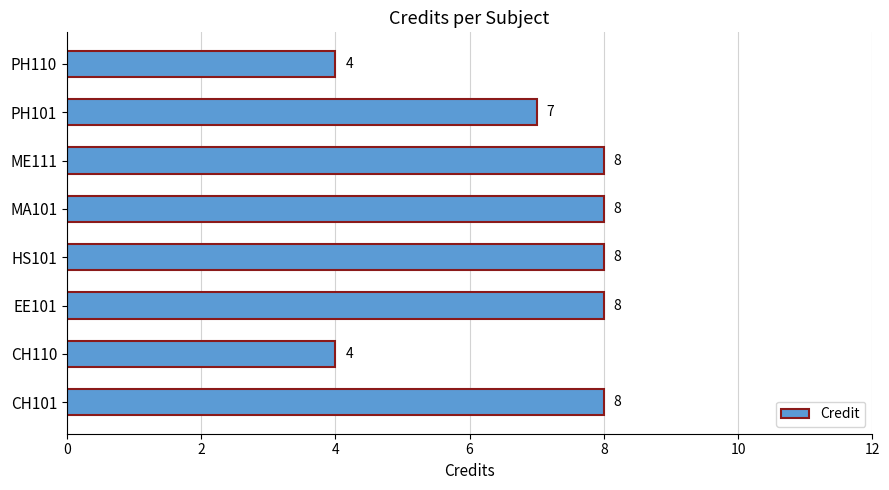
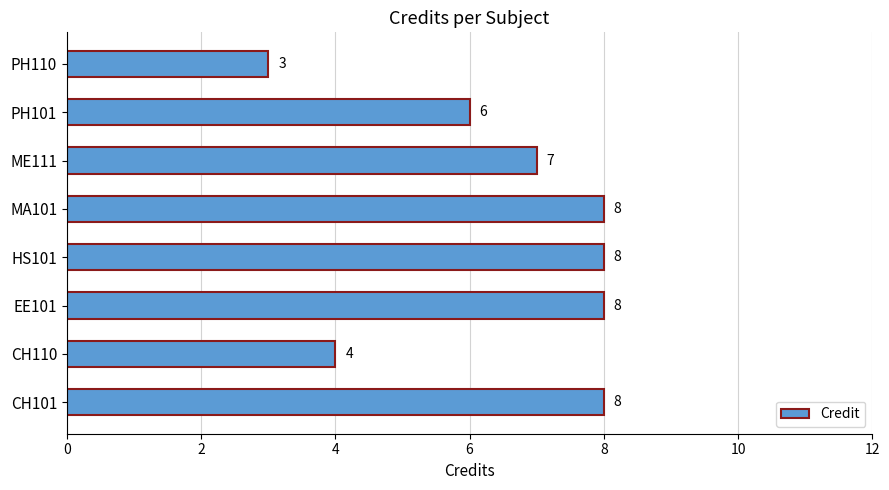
PH110: 4 -> 3
PH101: 7 -> 6
ME111: 8 -> 7
